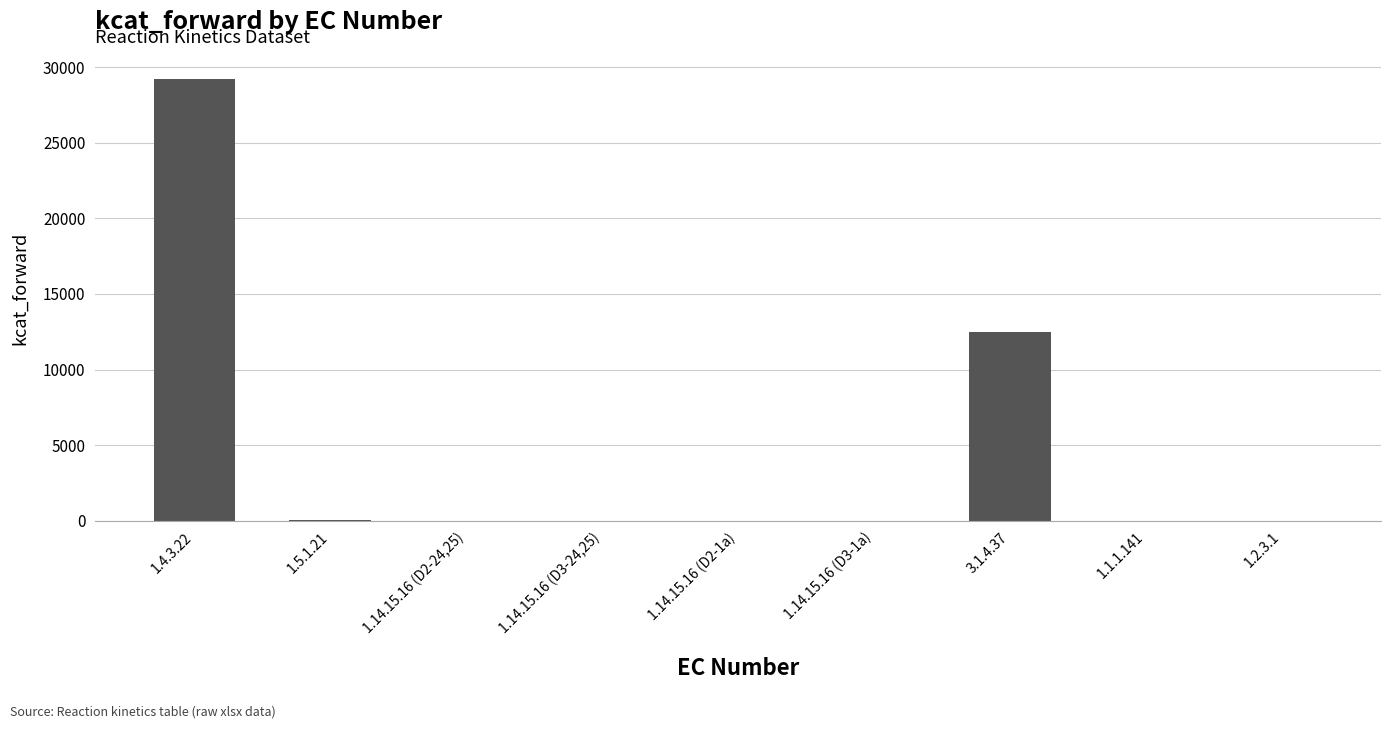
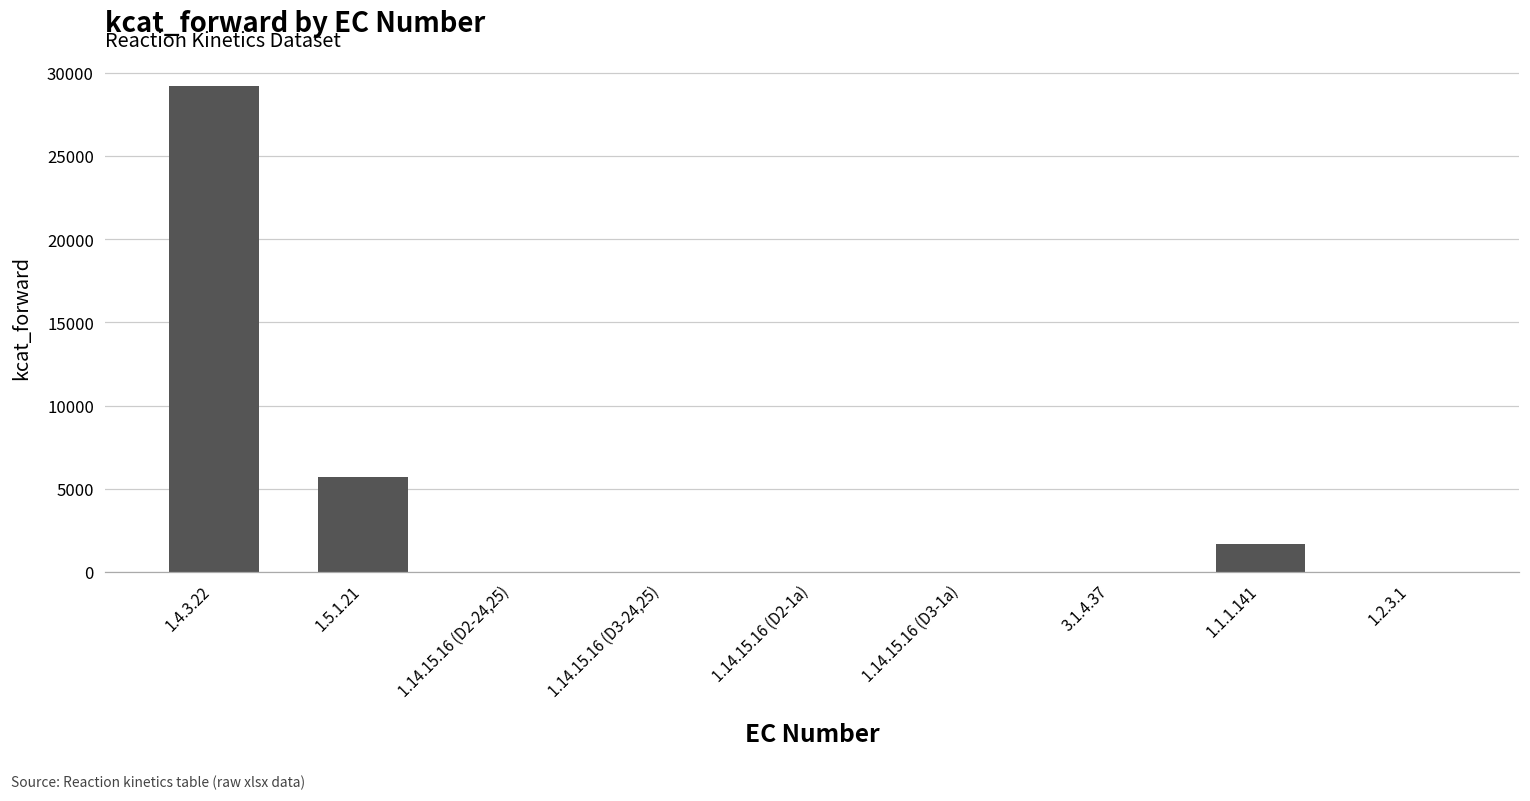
1.5.1.21: 0 -> 5700
3.1.4.37: 12500 -> 0
1.1.1.141: 0 -> 1700
